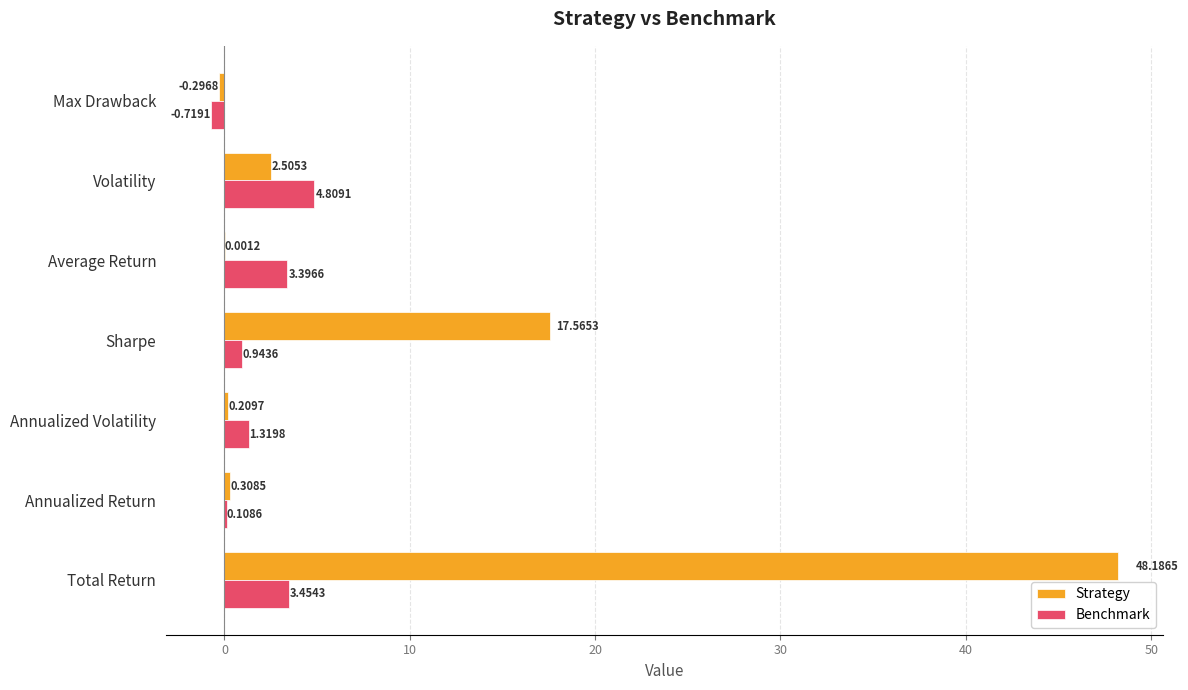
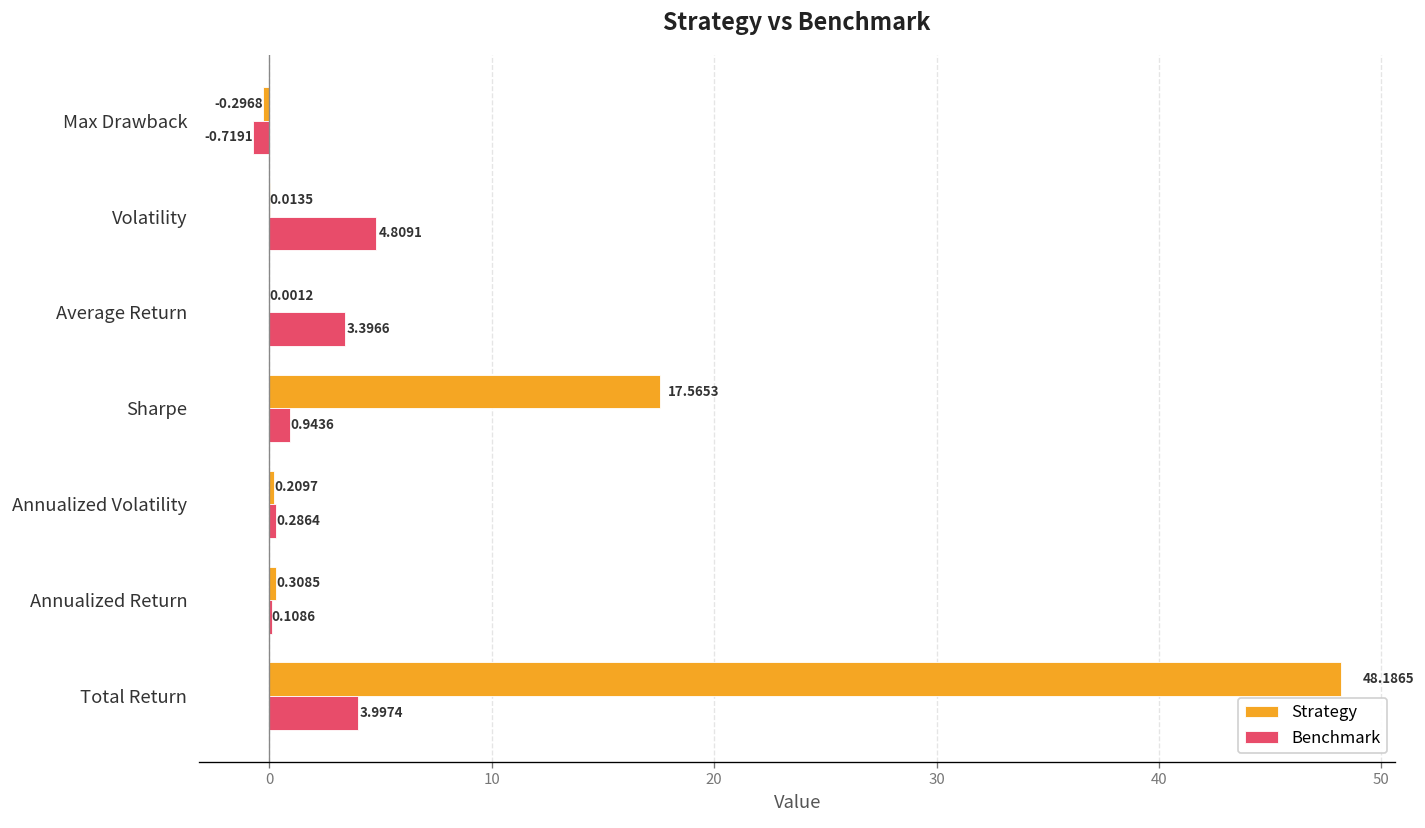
Strategy, Volatility: 2.5053 -> 0.0135
Benchmark, Annualized Volatility: 1.3198 -> 0.2864
Benchmark, Total Return: 3.4543 -> 3.9974
